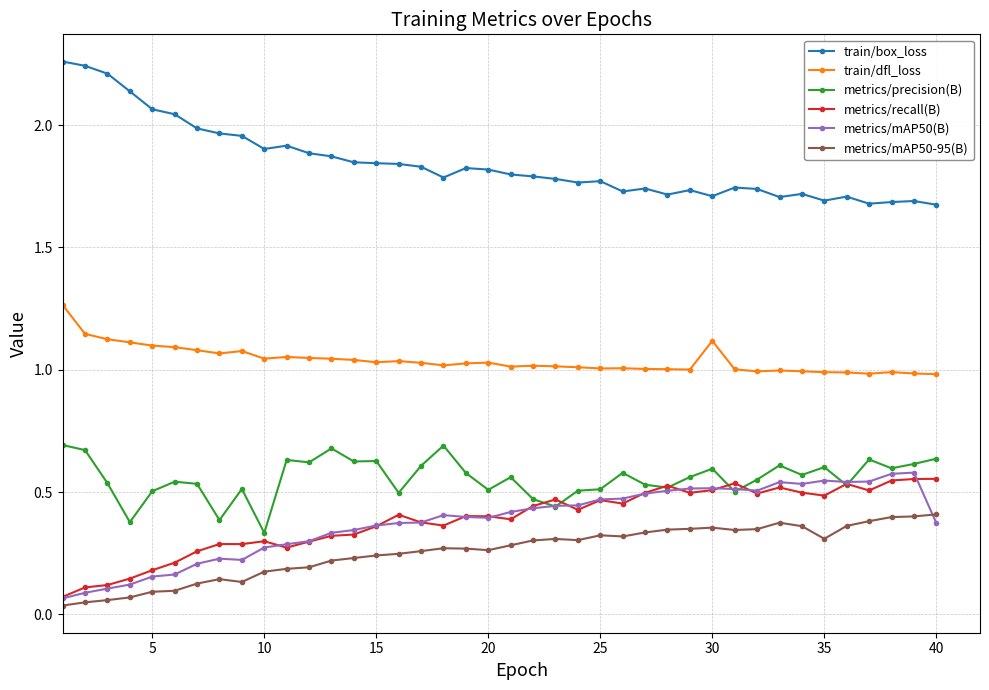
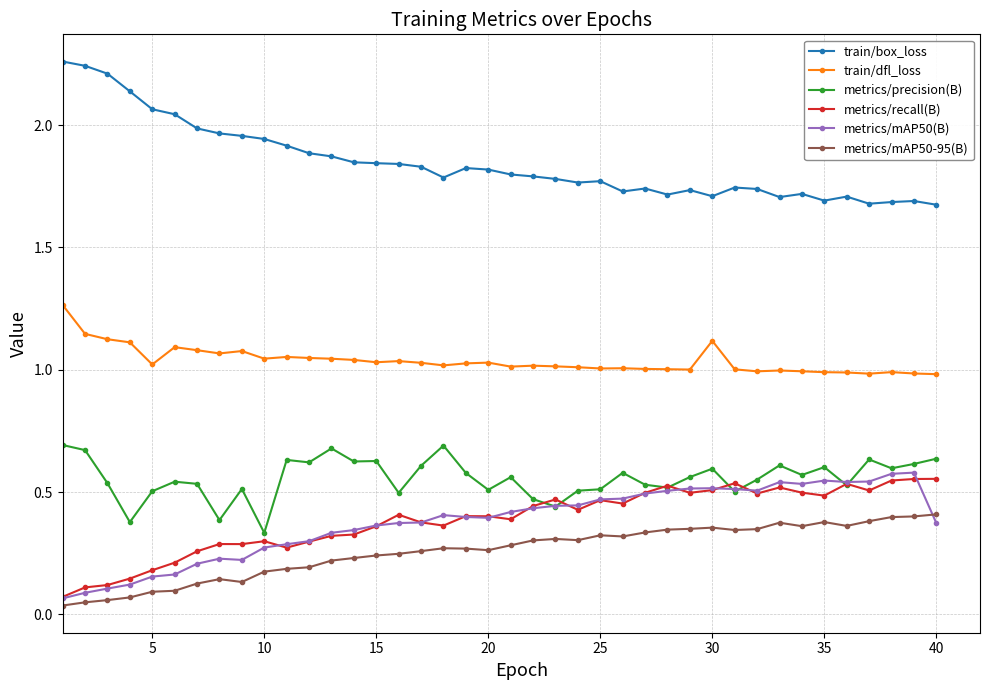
train/dfl_loss, 5: 1.10 -> 1.02
train/box_loss, 10: 1.90 -> 1.94
metrics/mAP50-95(B), 35: 0.31 -> 0.38
